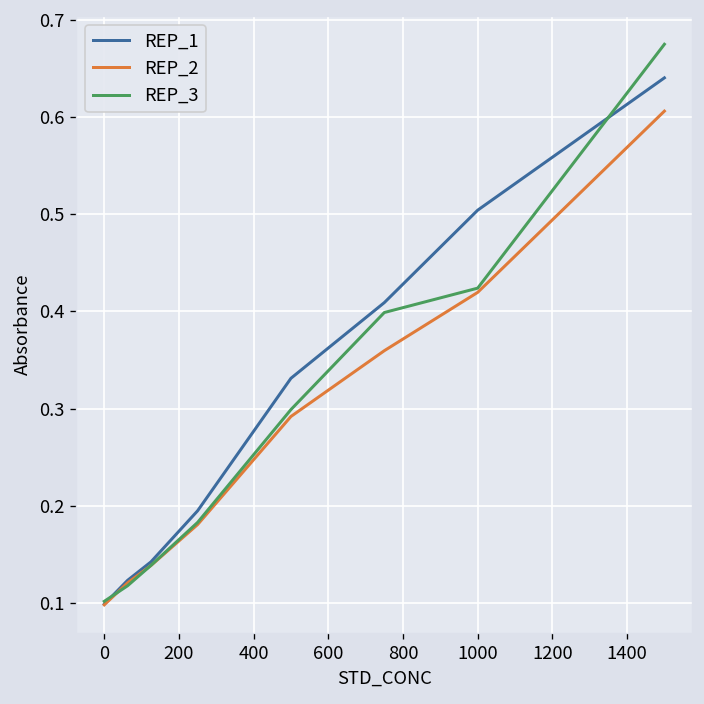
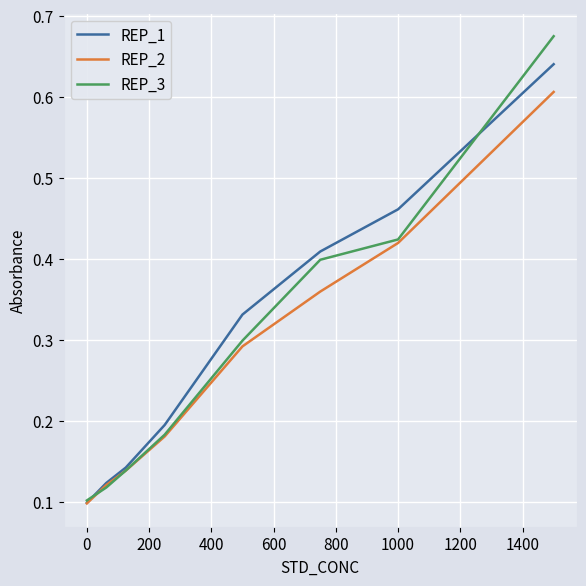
REP_1, 1000: 0.50 -> 0.46
